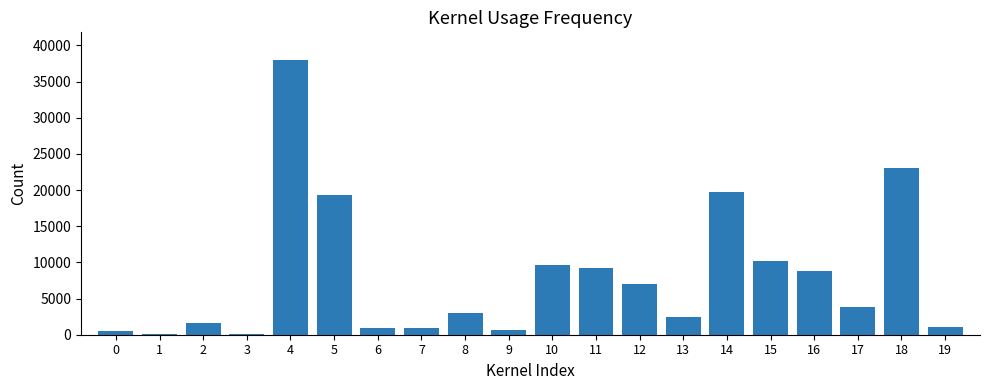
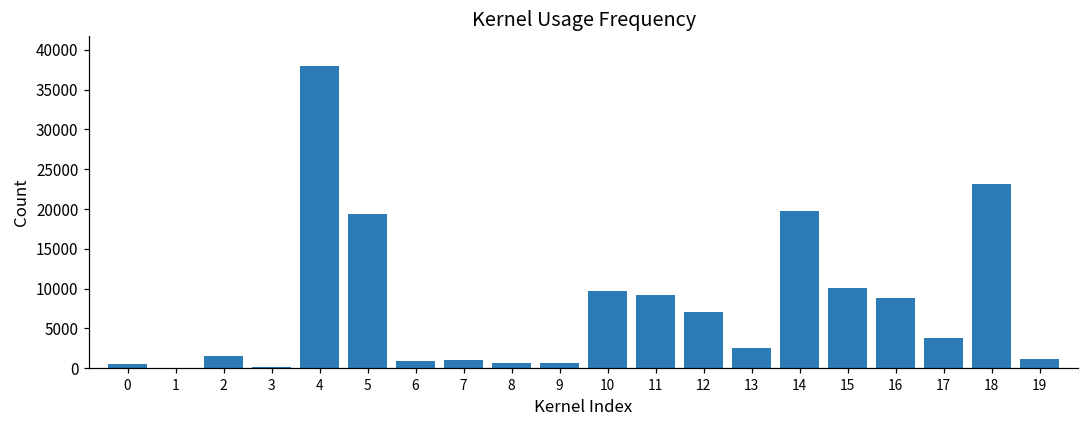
8: 3000 -> 1000
